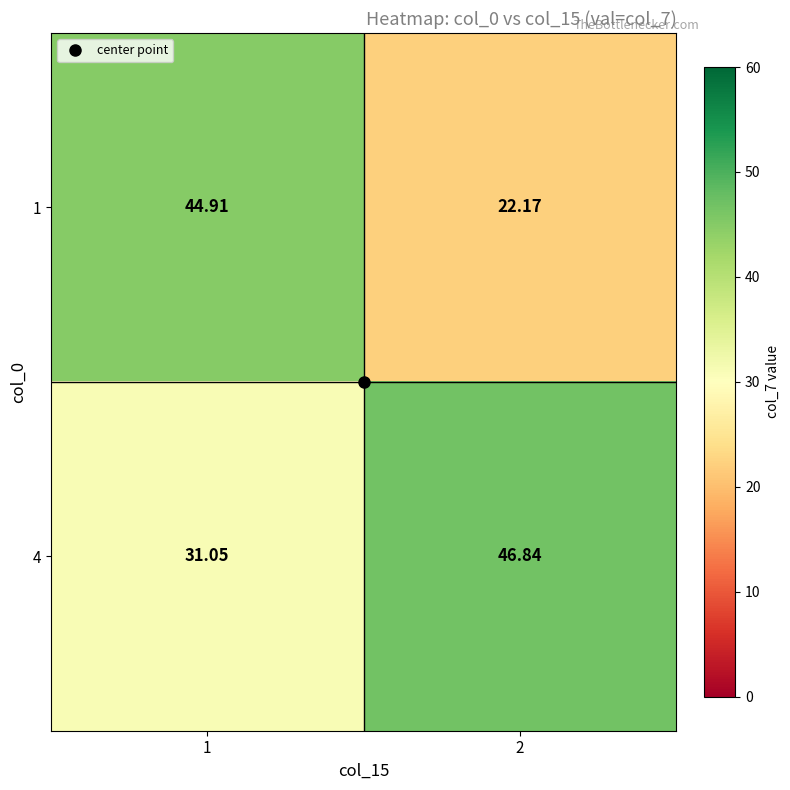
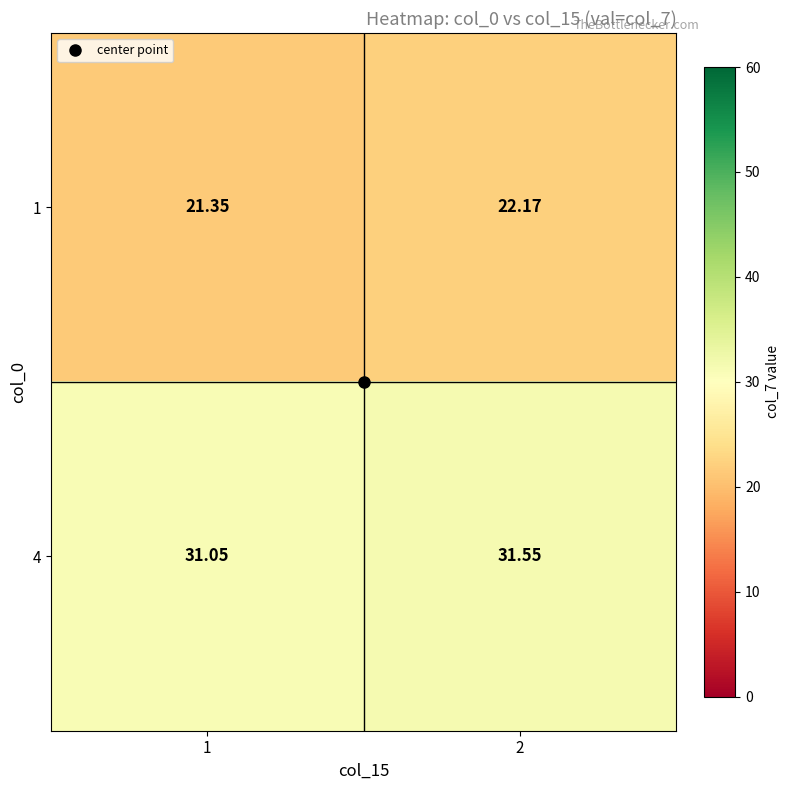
1, 1: 44.91 -> 21.35
4, 2: 46.84 -> 31.55
